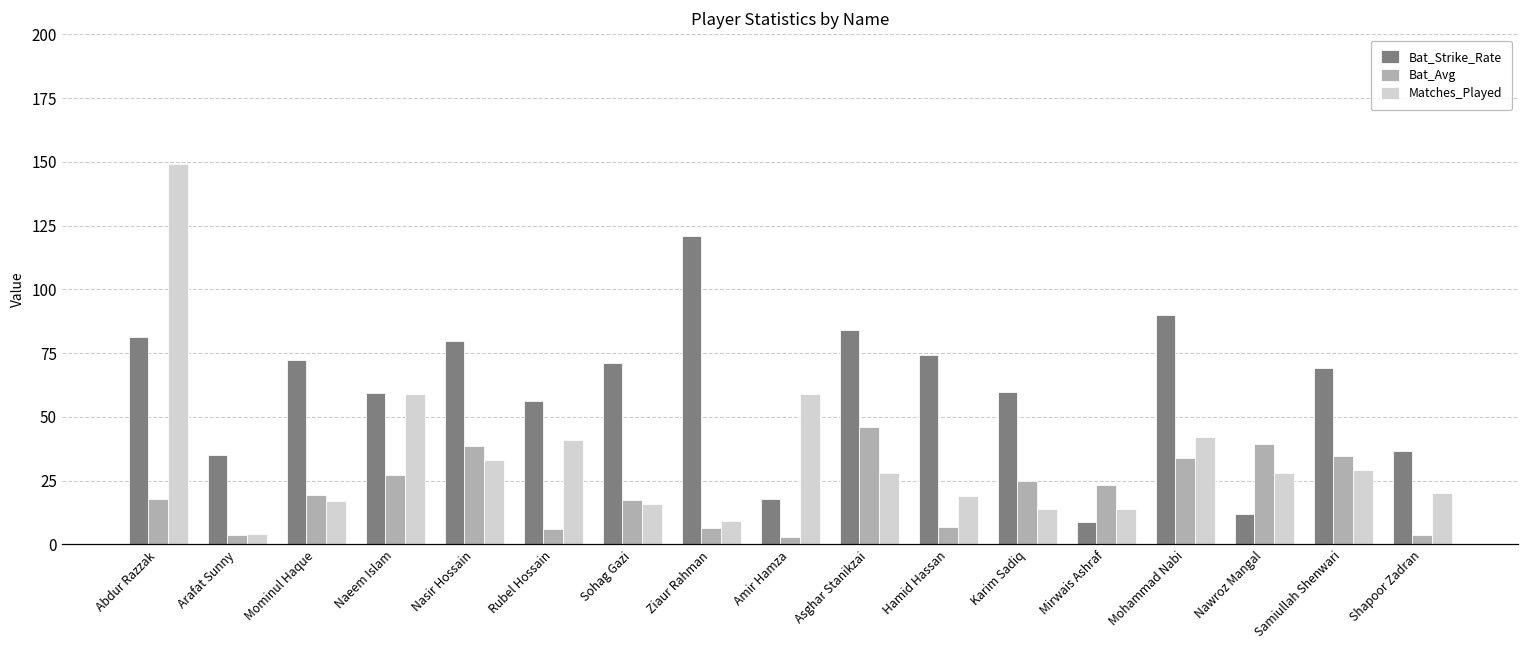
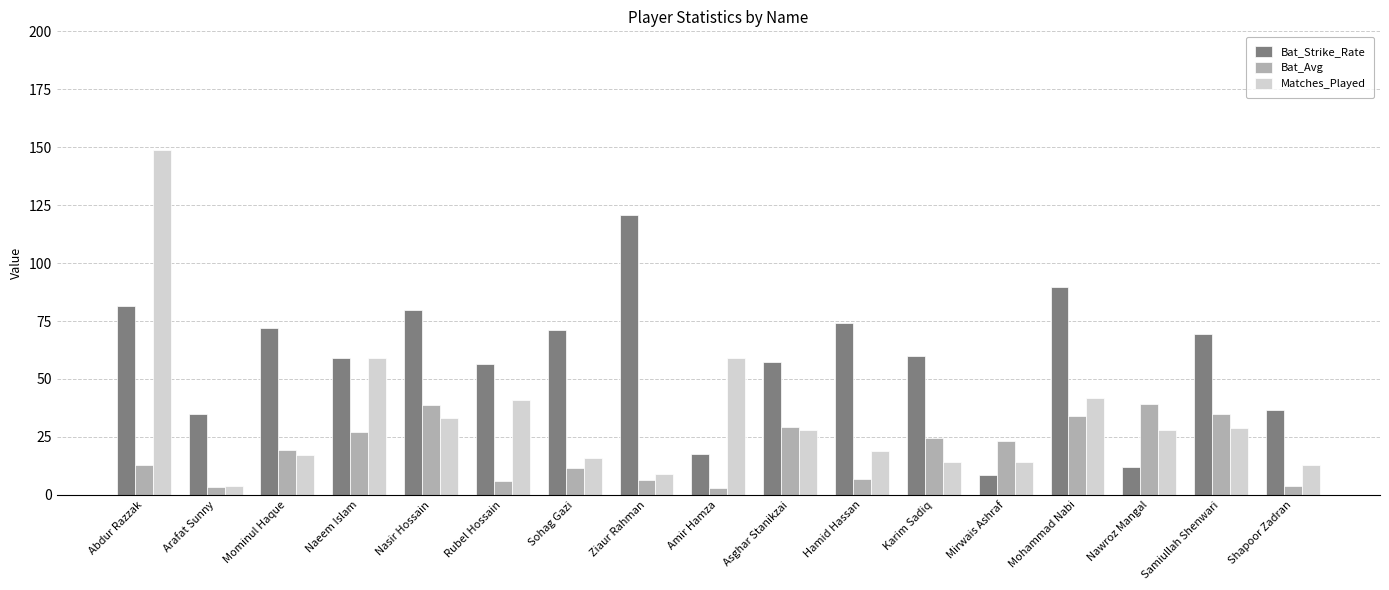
Bat_Avg, Abdur Razzak: 18 -> 13
Bat_Avg, Sohag Gazi: 17 -> 12
Bat_Strike_Rate, Asghar Stanikzai: 84 -> 57
Bat_Avg, Asghar Stanikzai: 46 -> 29
Matches_Played, Shapoor Zadran: 20 -> 13
